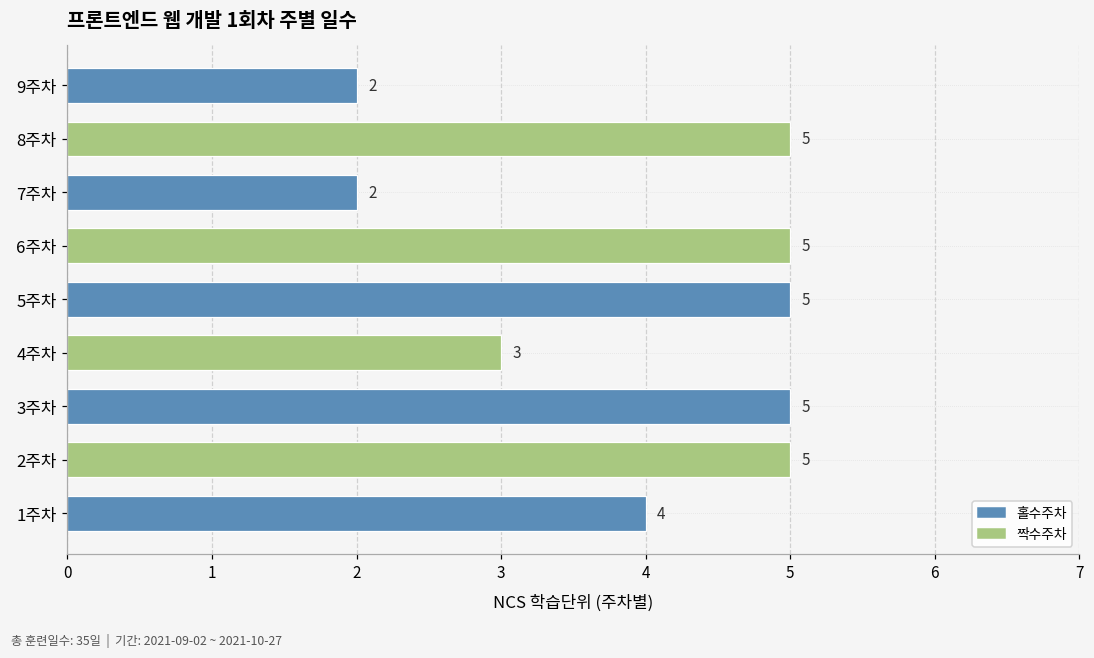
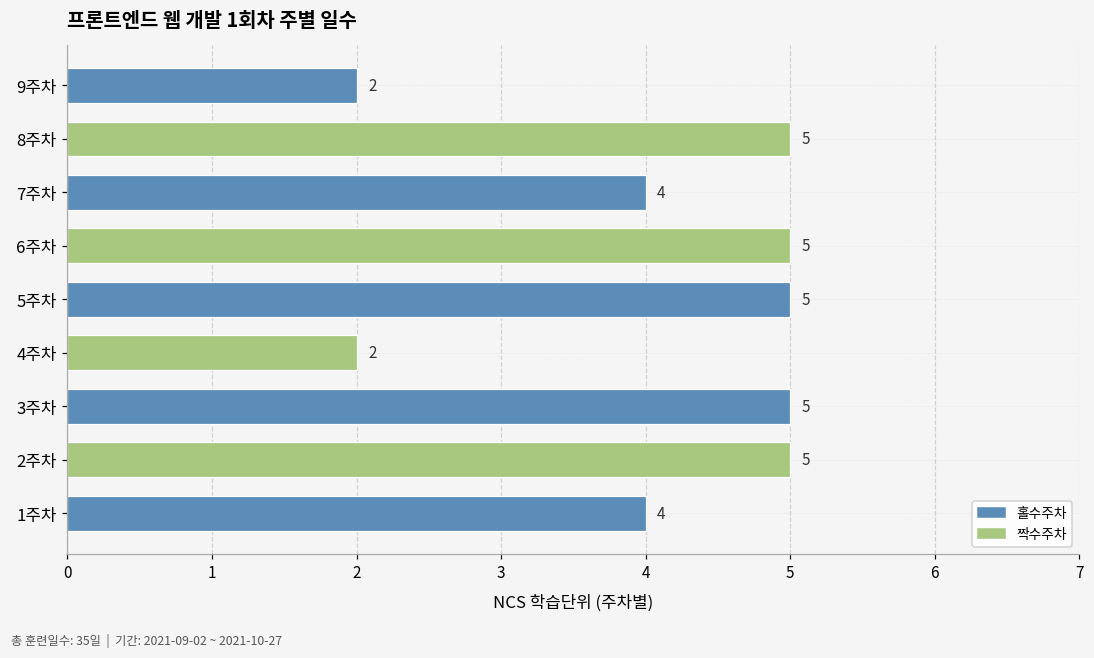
7주차: 2 -> 4
4주차: 3 -> 2
